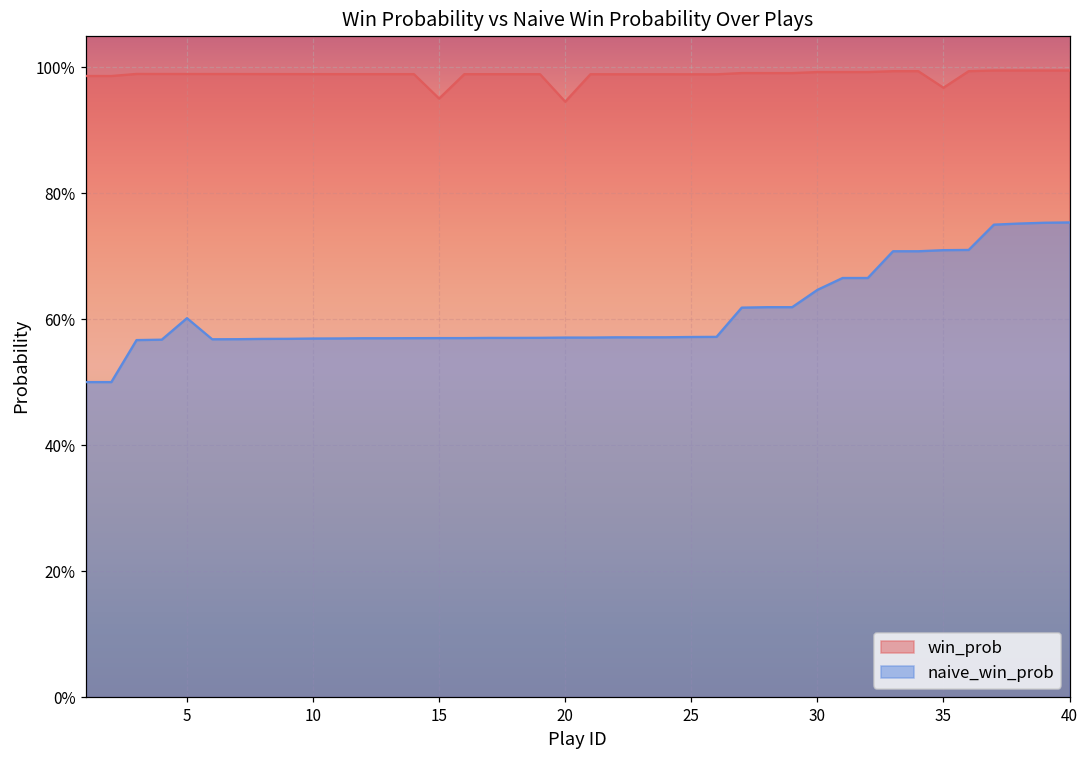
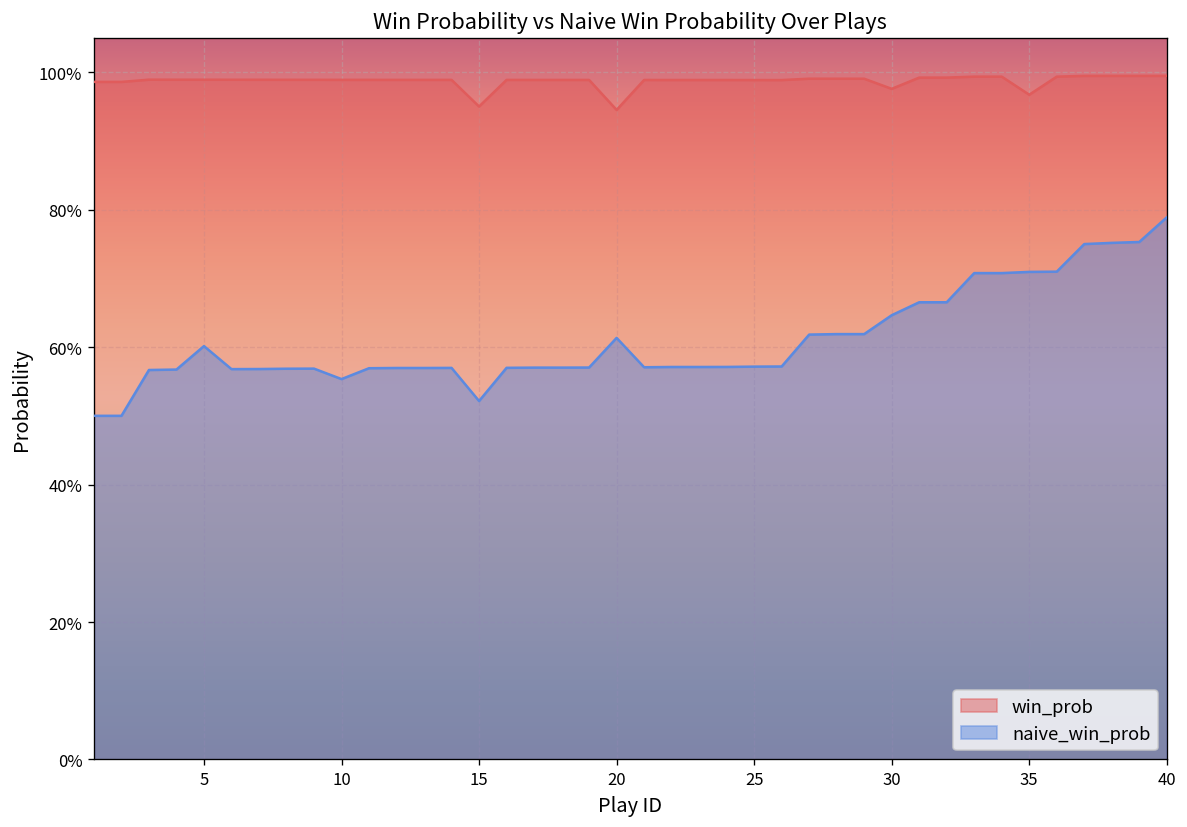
naive_win_prob, 10: 57% -> 55%
naive_win_prob, 15: 57% -> 52%
naive_win_prob, 20: 57% -> 61%
win_prob, 30: 99% -> 98%
naive_win_prob, 40: 75% -> 79%
